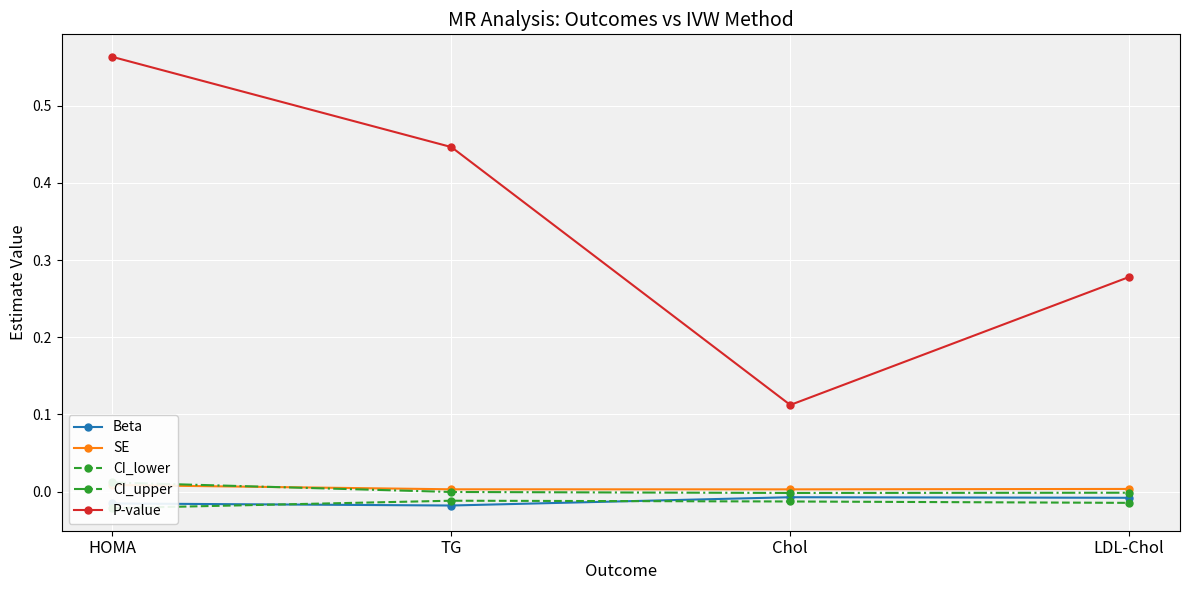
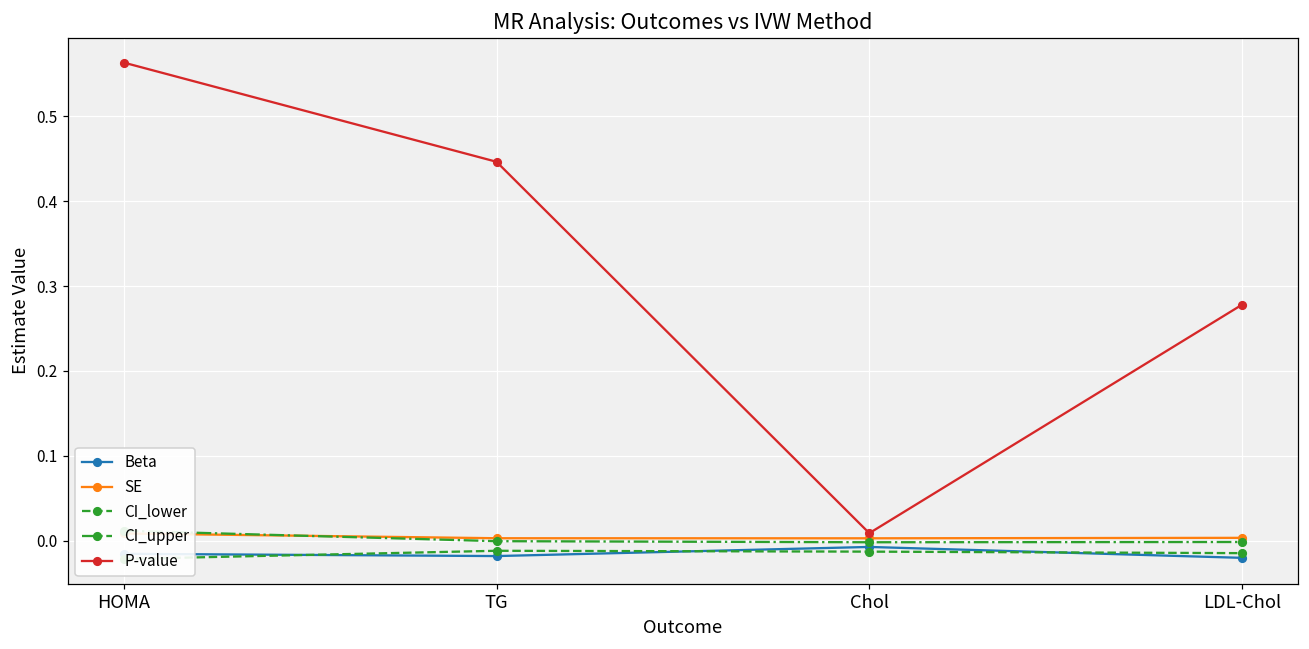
P-value, Chol: 0.11 -> 0.01
Beta, LDL-Chol: -0.01 -> -0.02
